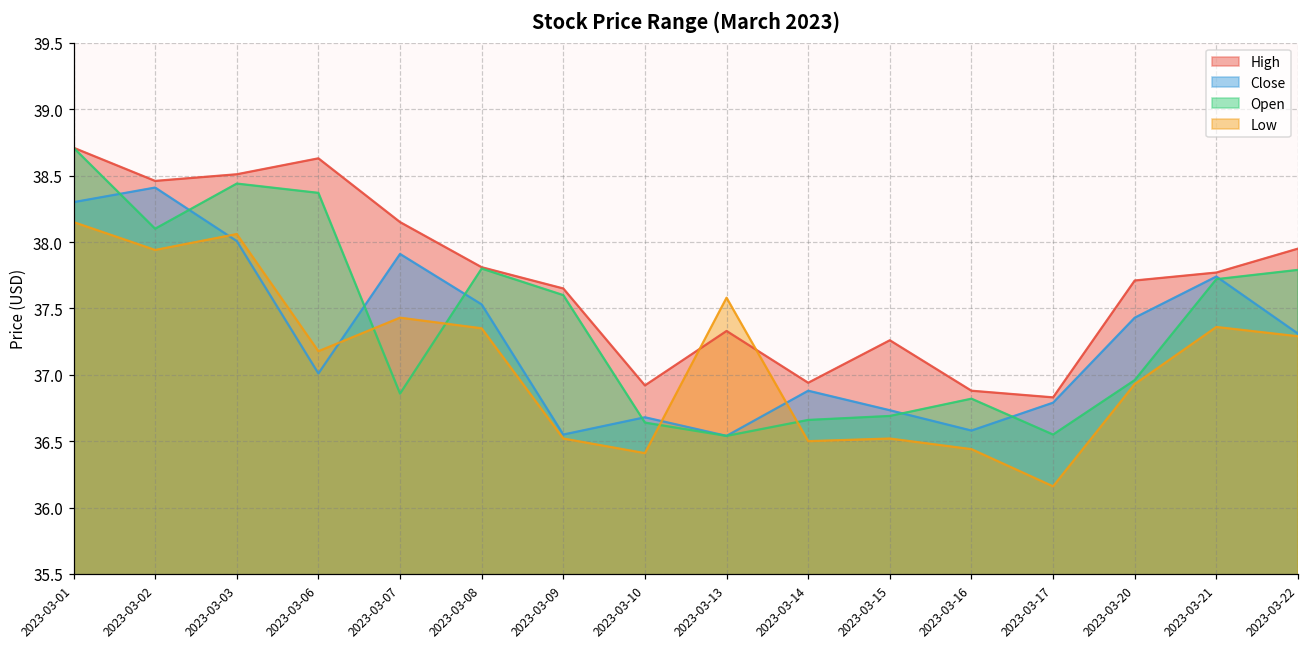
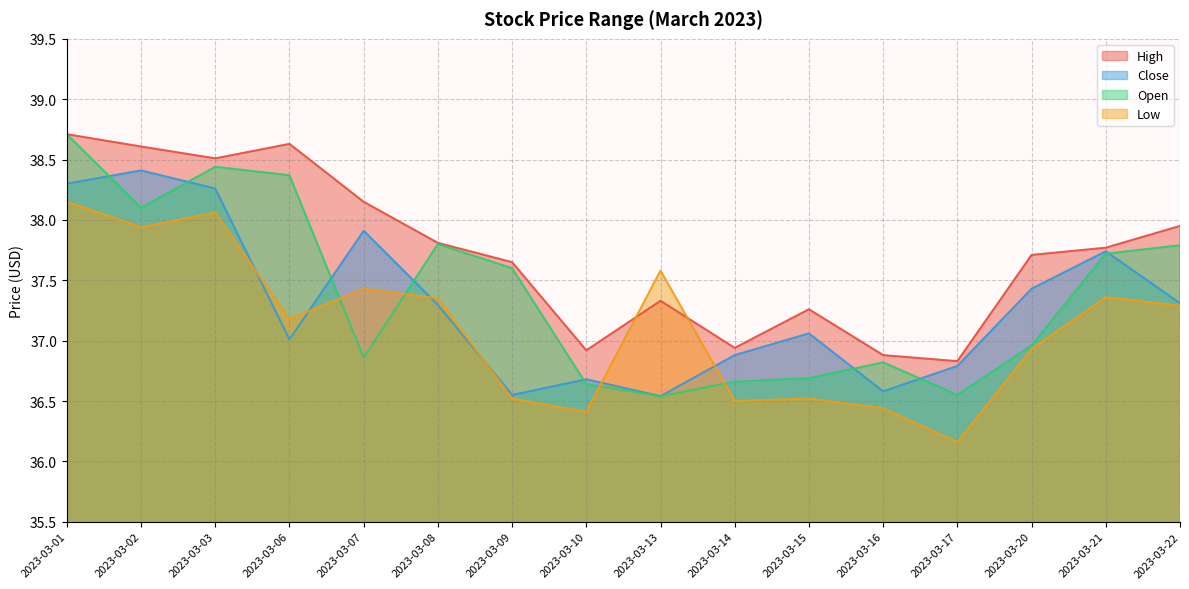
High, 2023-03-02: 38.46 -> 38.61
Close, 2023-03-03: 38.01 -> 38.26
Close, 2023-03-08: 37.53 -> 37.30
Close, 2023-03-15: 36.73 -> 37.06
